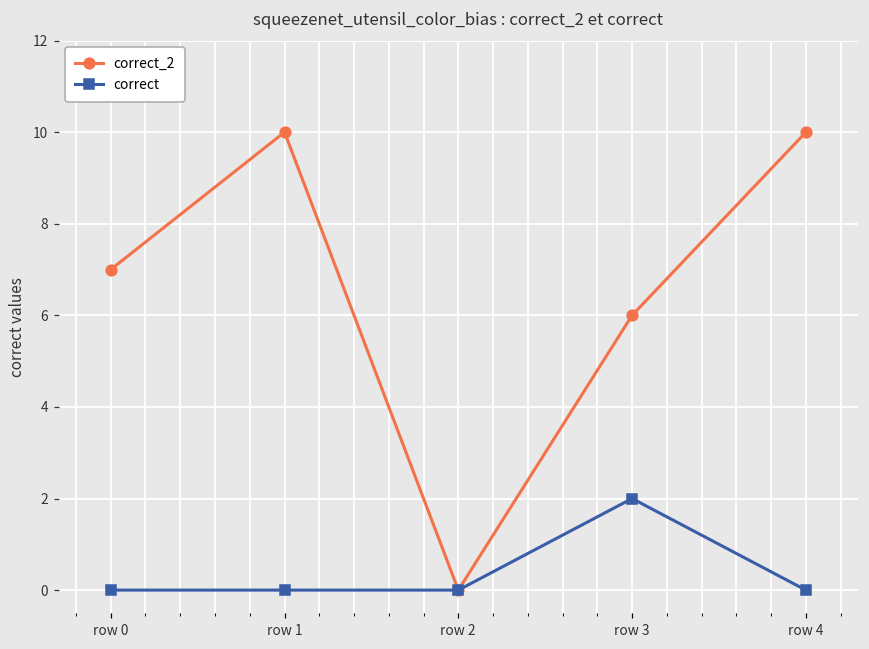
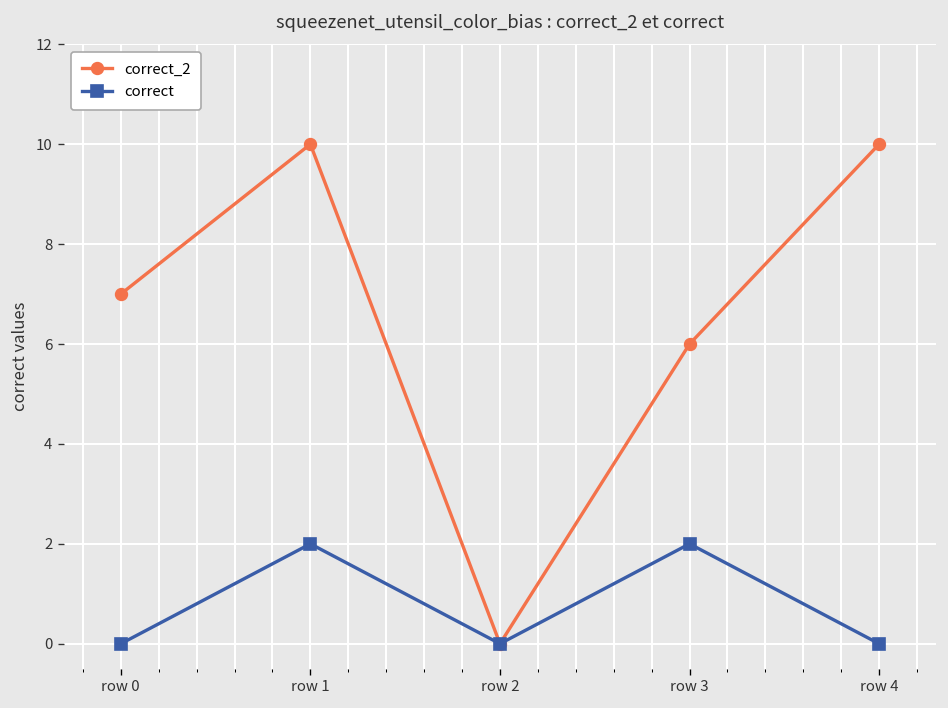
correct, row 1: 0 -> 2
